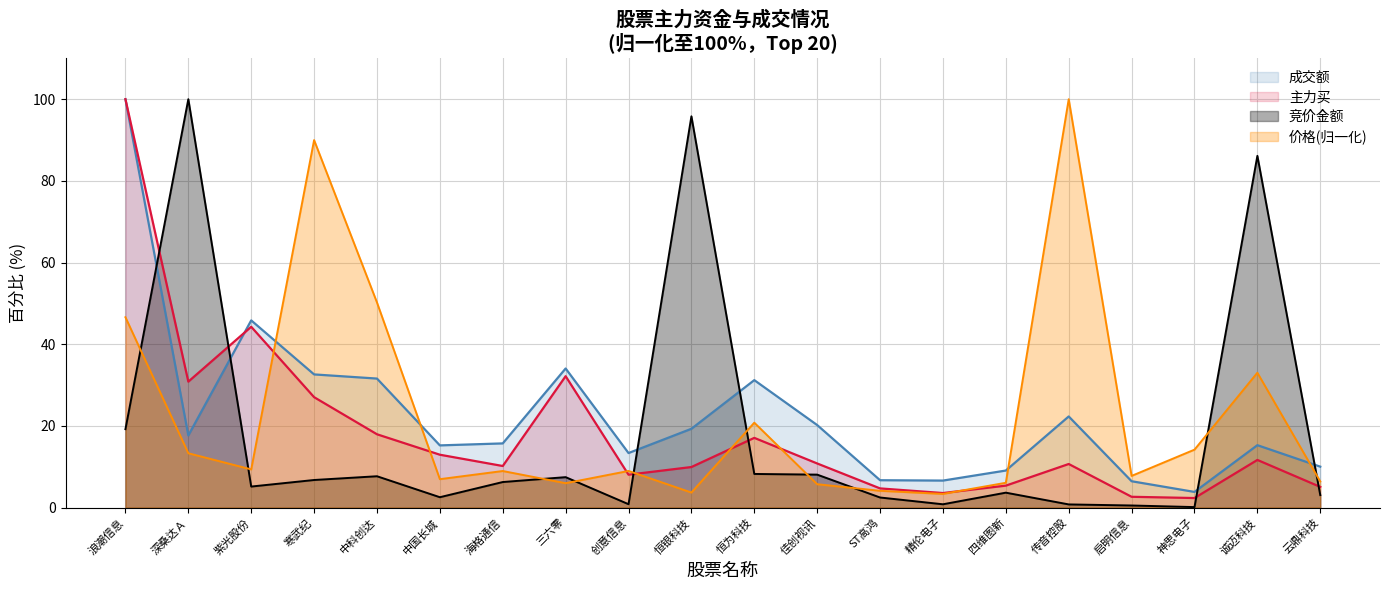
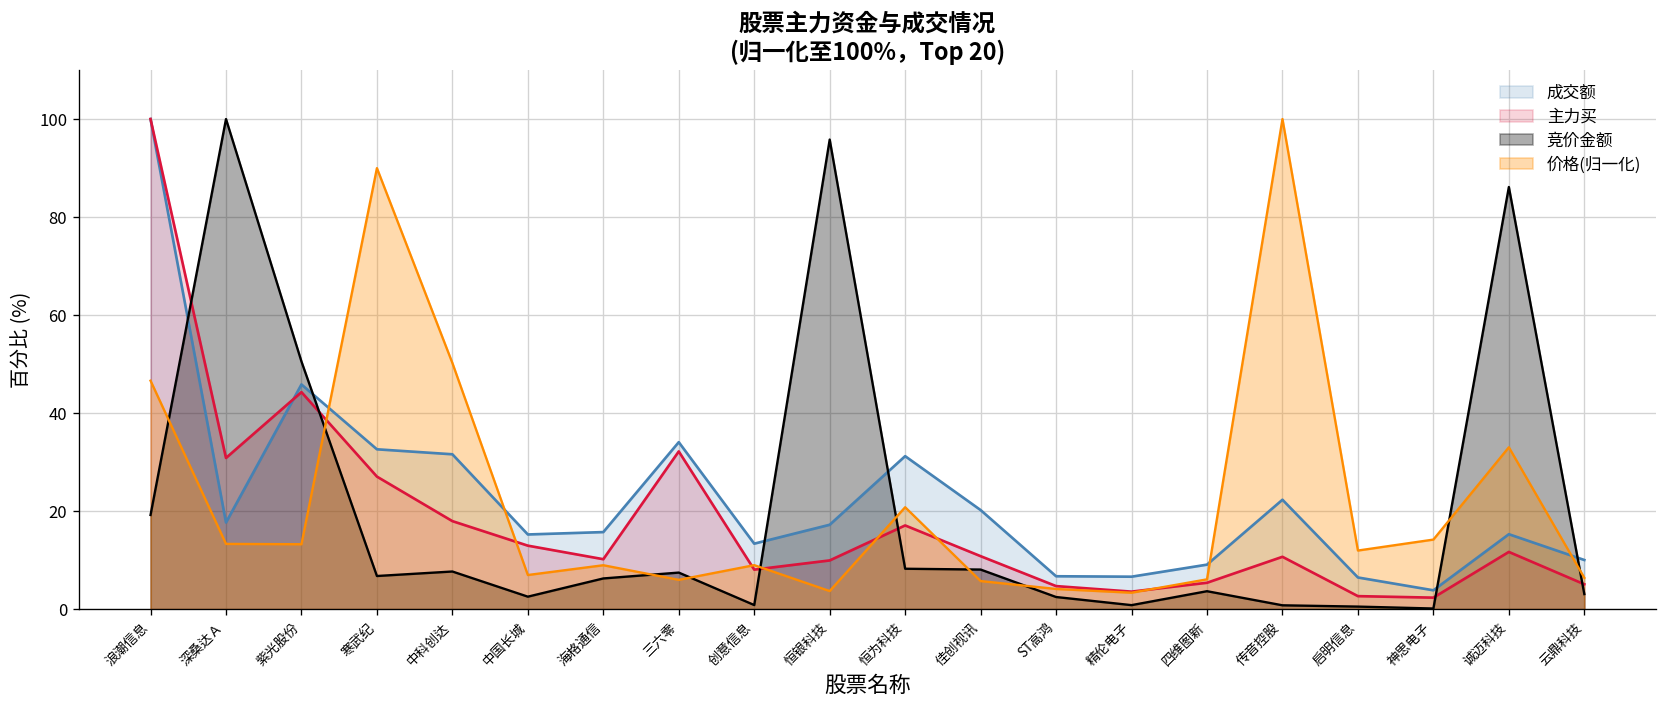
竞价金额, 紫光股份: 5 -> 51
价格(归一化), 紫光股份: 9 -> 13
成交额, 恒银科技: 19 -> 17
价格(归一化), 启明信息: 8 -> 12
